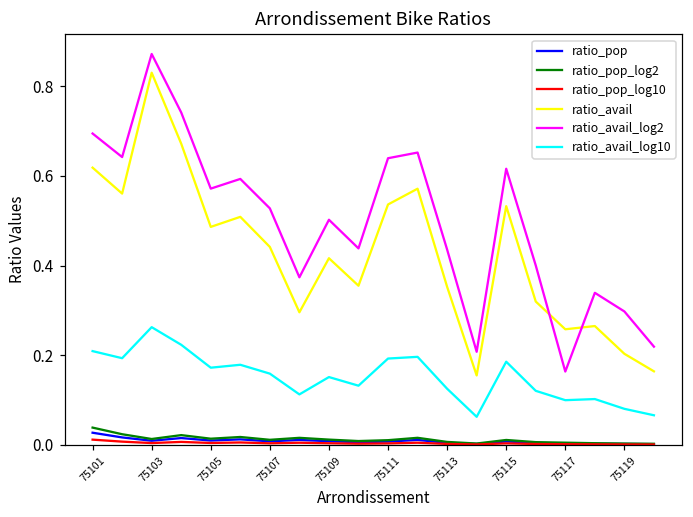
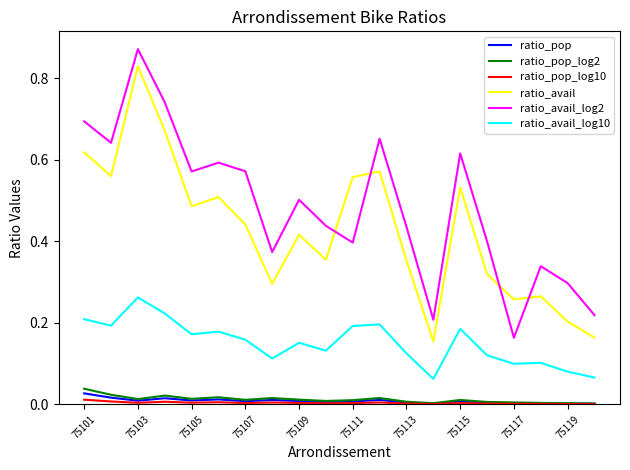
ratio_avail_log2, 75107: 0.53 -> 0.57
ratio_avail, 75111: 0.54 -> 0.56
ratio_avail_log2, 75111: 0.64 -> 0.40
